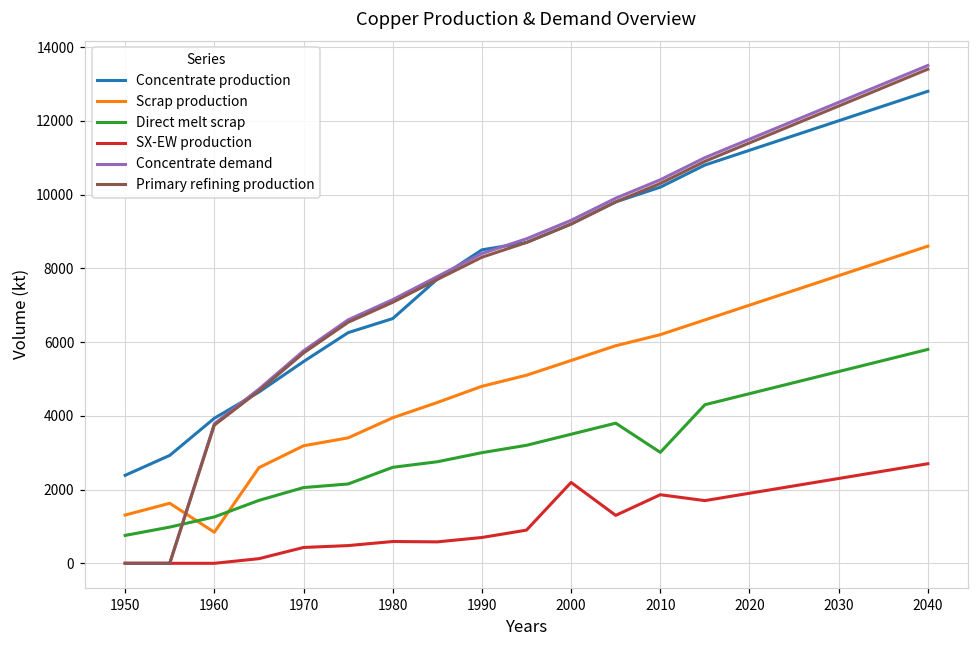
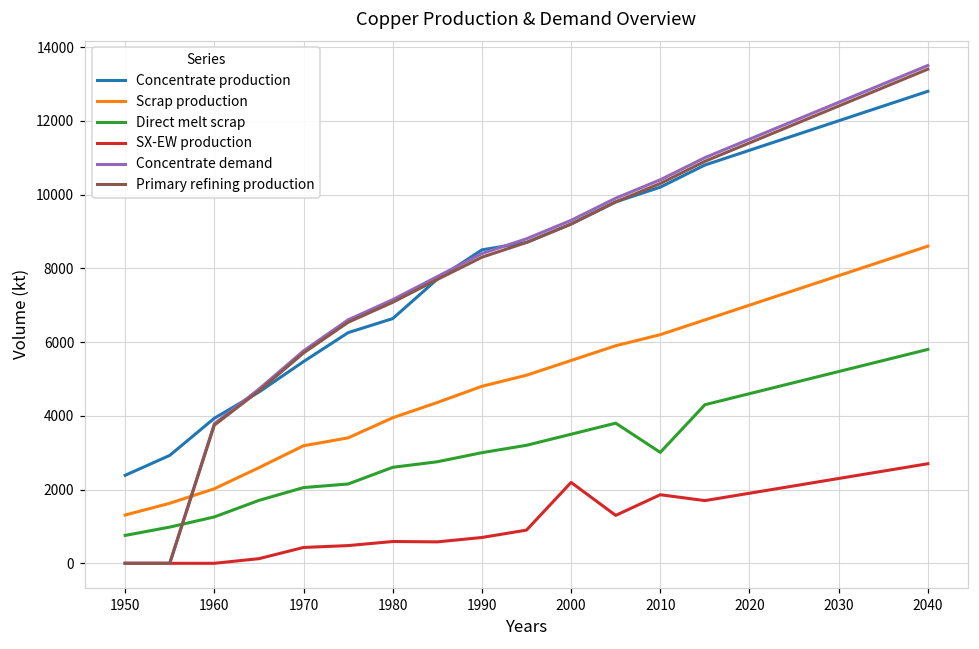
Scrap production, 1960: 800 -> 2000
